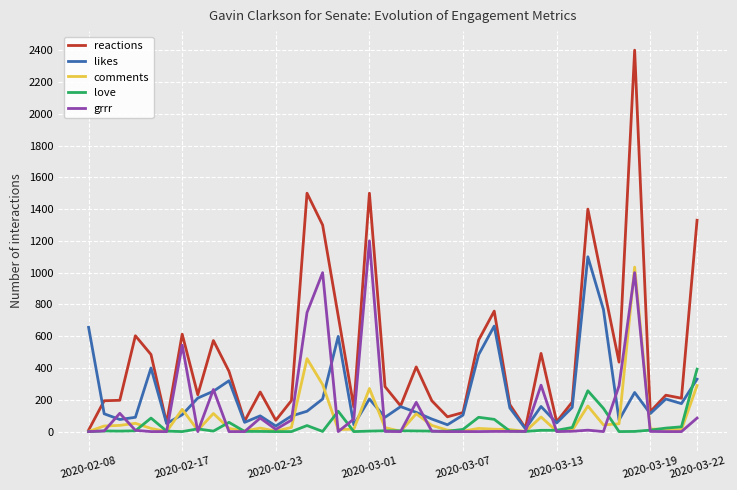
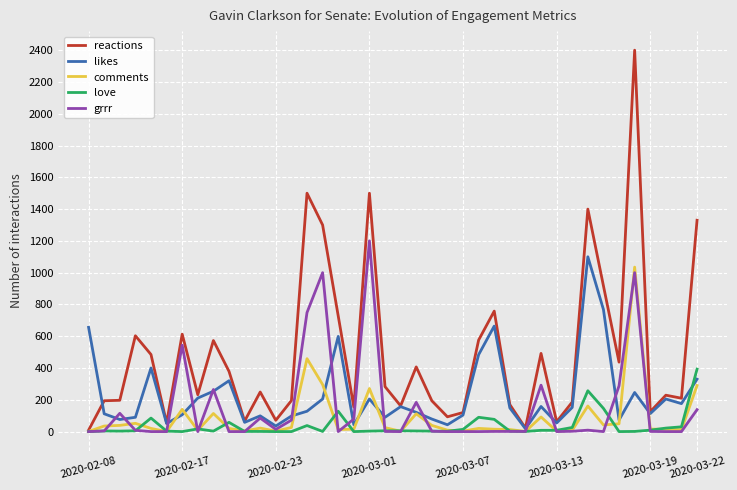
grrr, 2020-03-22: 90 -> 140
